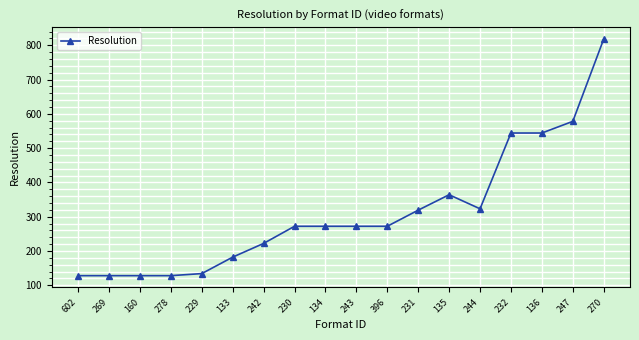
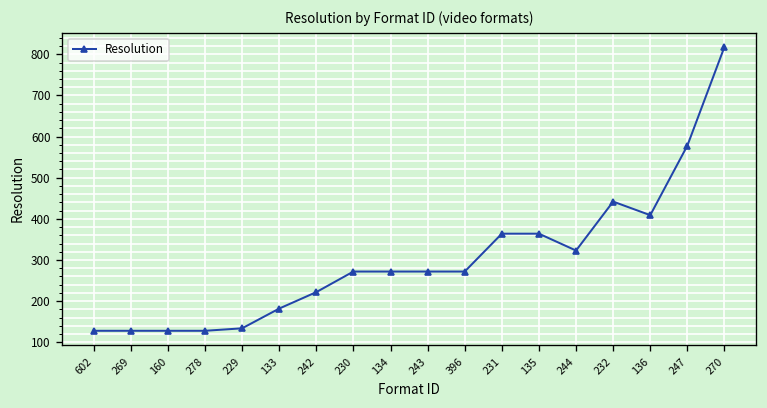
231: 320 -> 360
232: 540 -> 440
136: 540 -> 410
